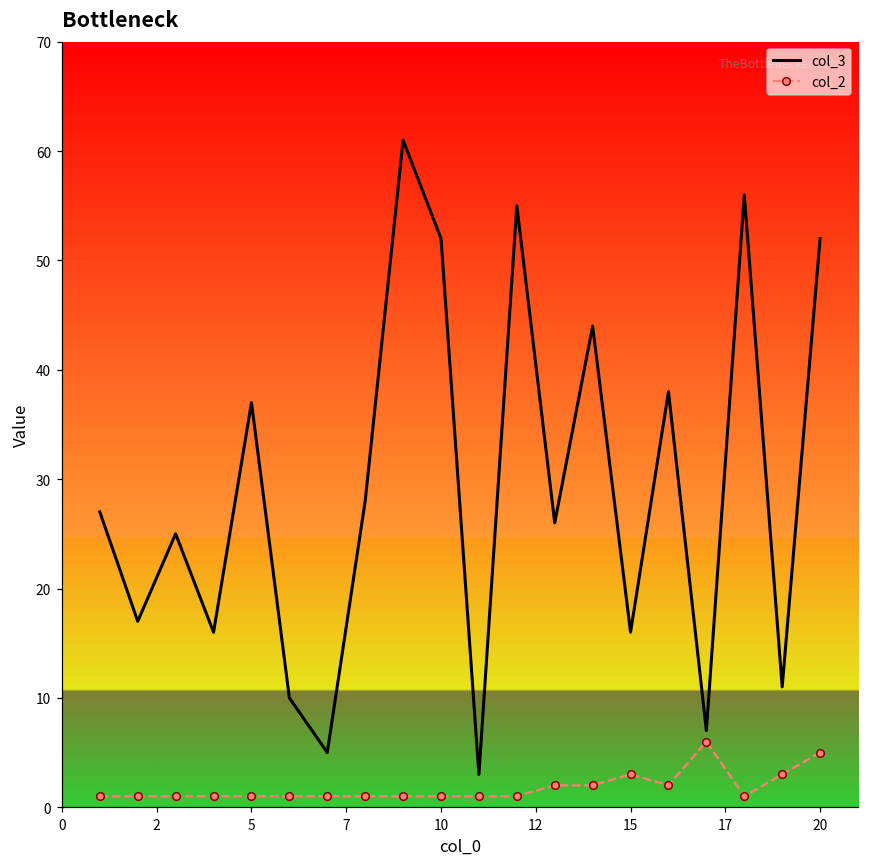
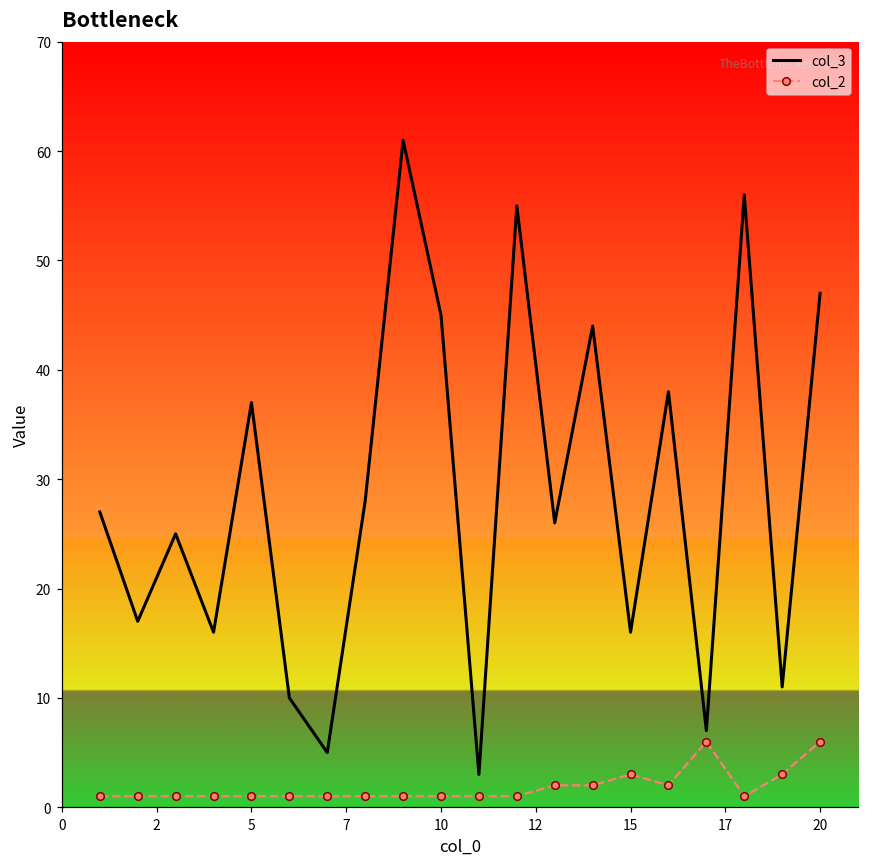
col_3, 10: 52 -> 45
col_3, 20: 52 -> 47
col_2, 20: 5 -> 6
